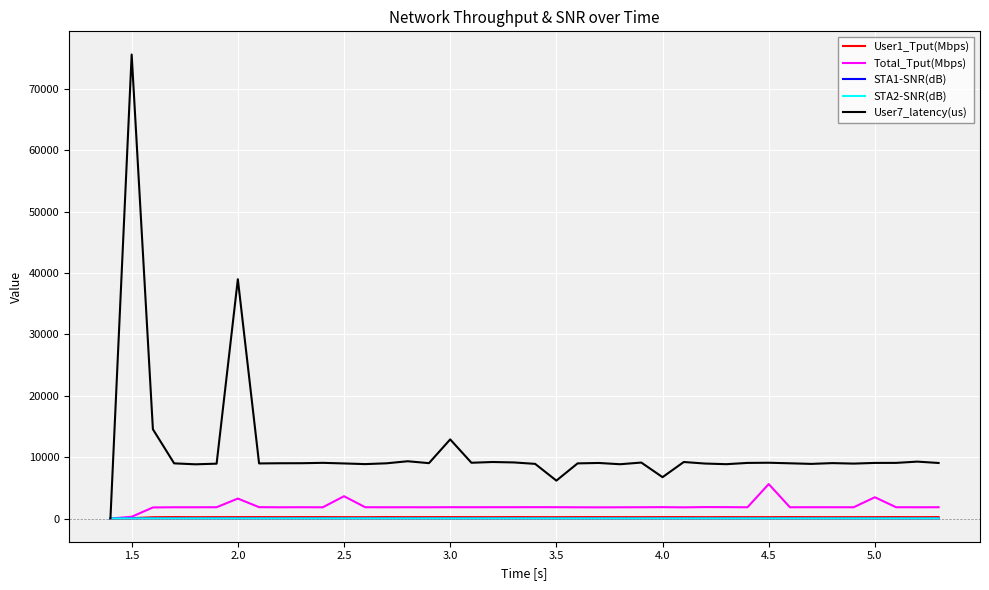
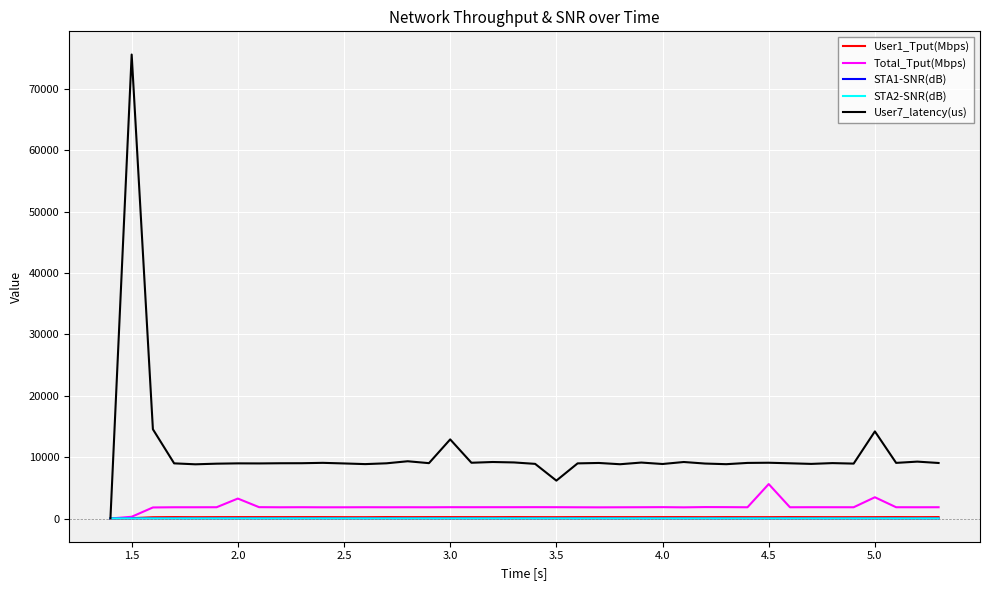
User7_latency(us), 2.0: 39000 -> 9000
Total_Tput(Mbps), 2.5: 4000 -> 2000
User7_latency(us), 4.0: 7000 -> 9000
User7_latency(us), 5.0: 9000 -> 14000
